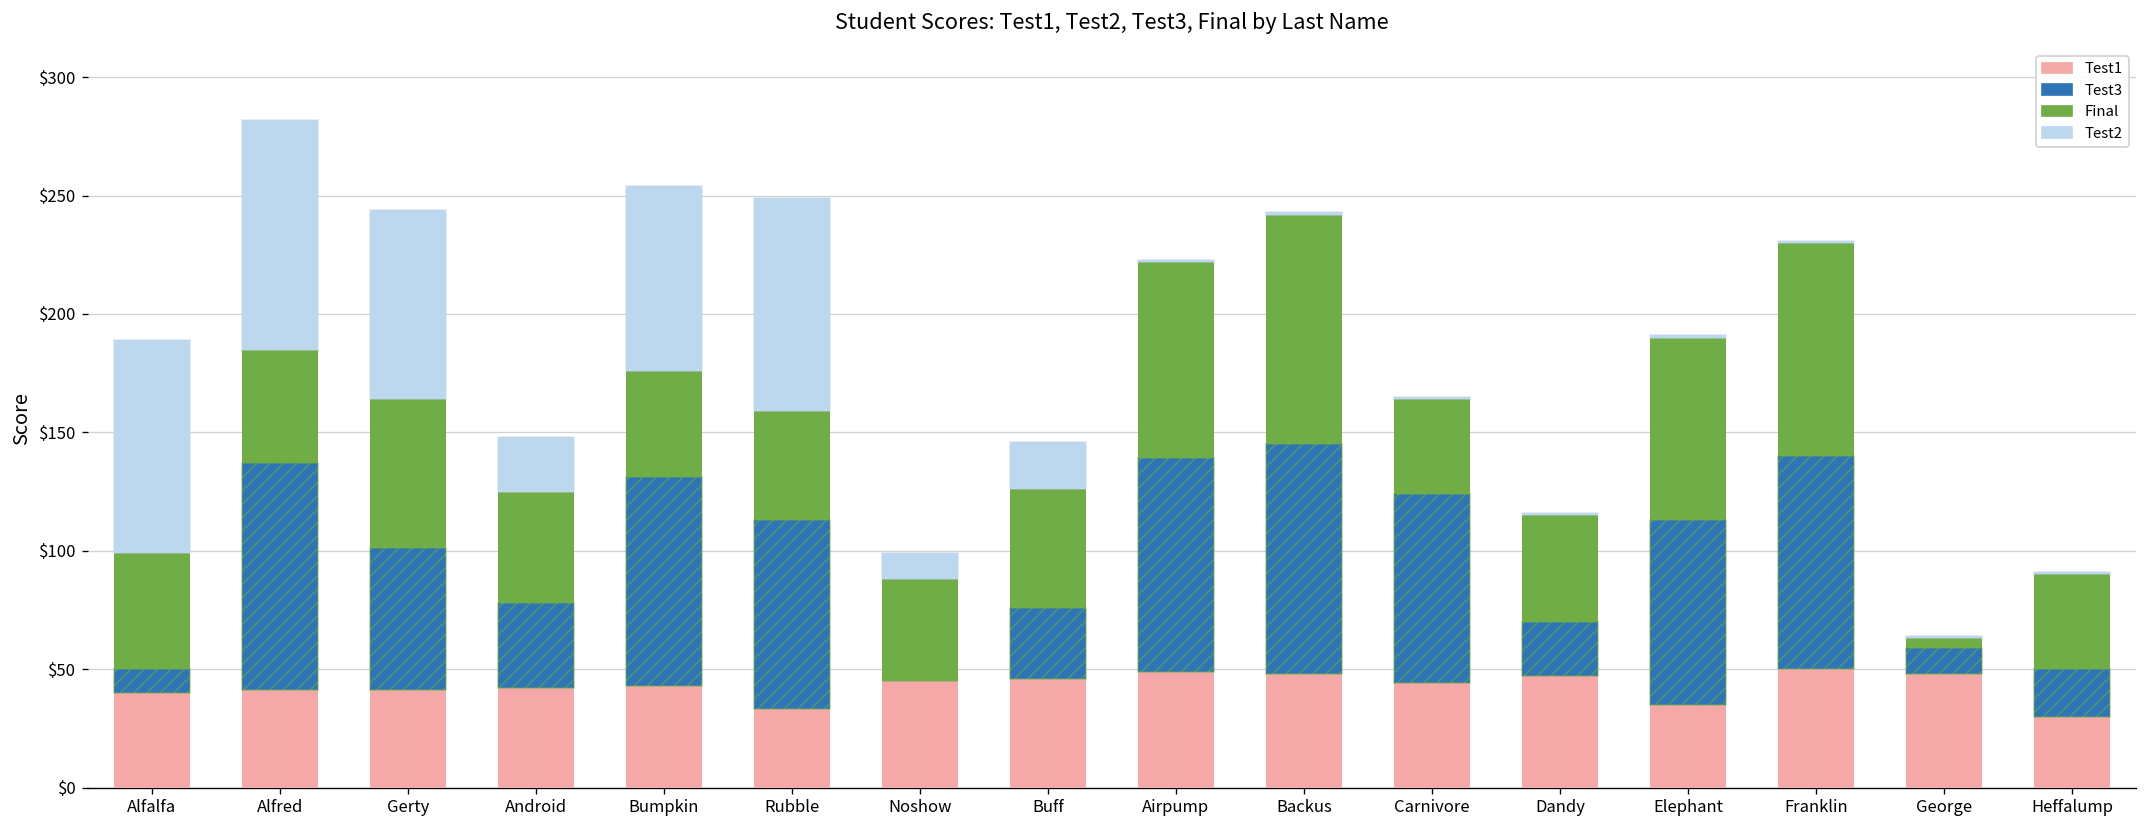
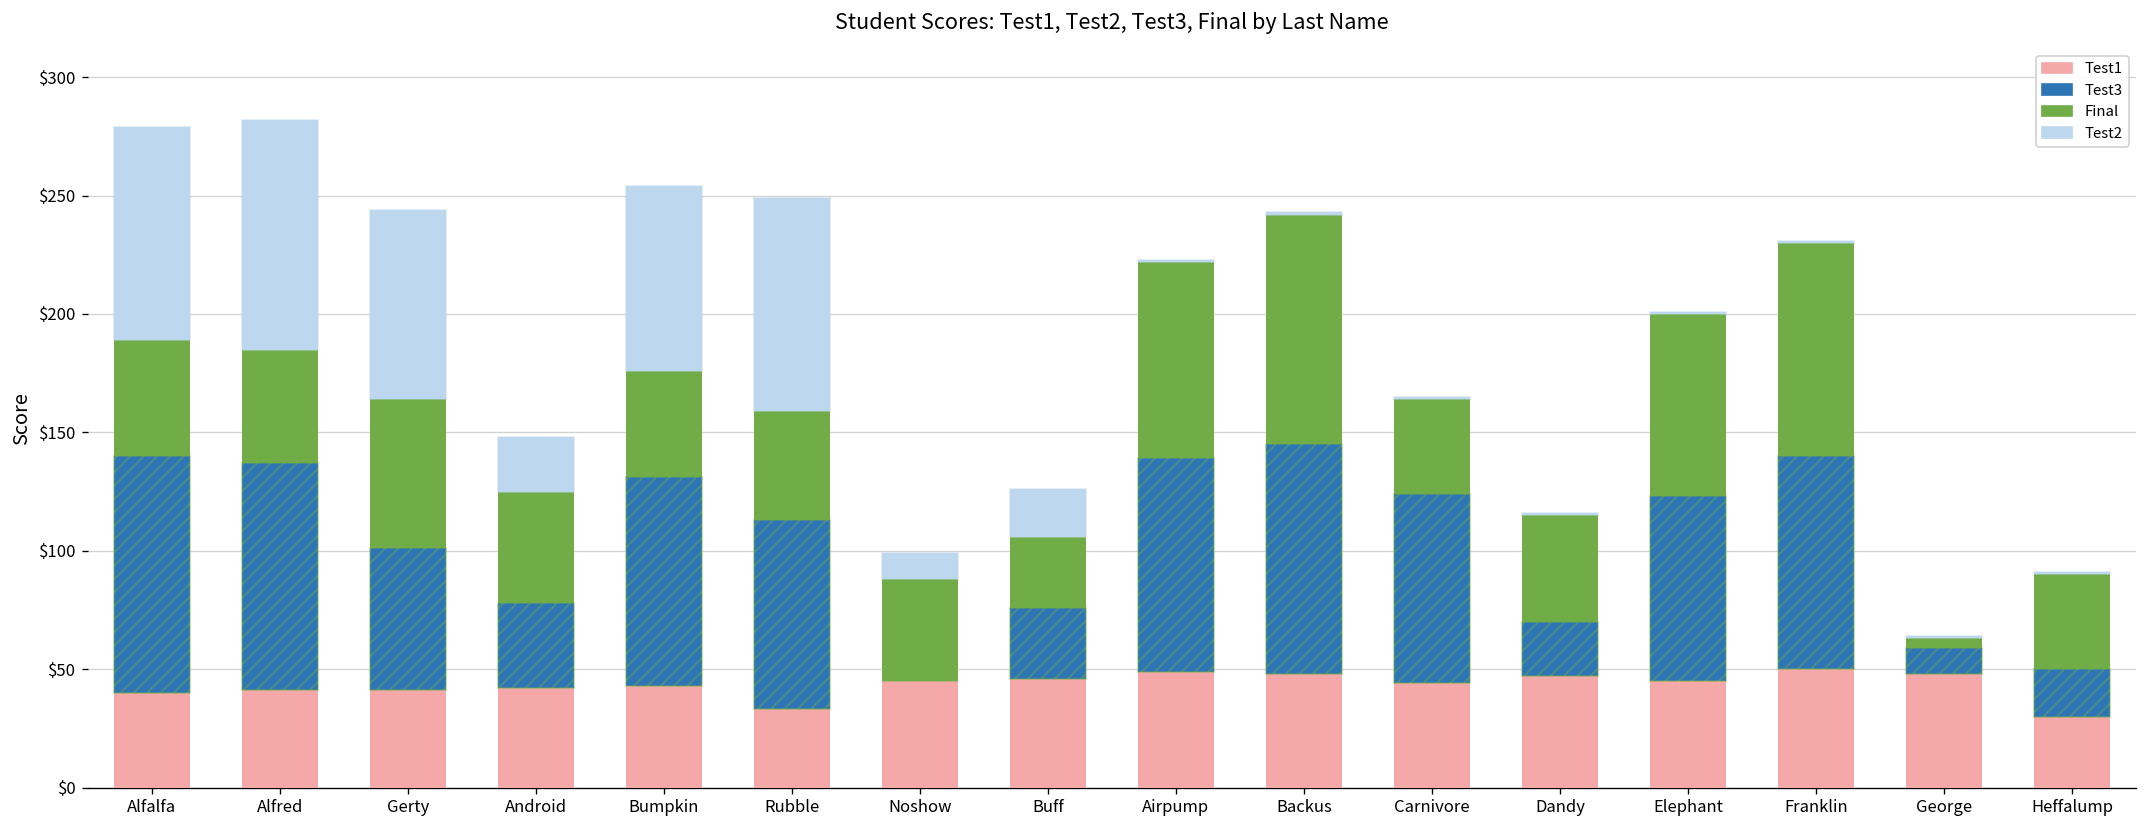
Test3, Alfalfa: $10 -> $100
Final, Buff: $50 -> $30
Test1, Elephant: $35 -> $45
